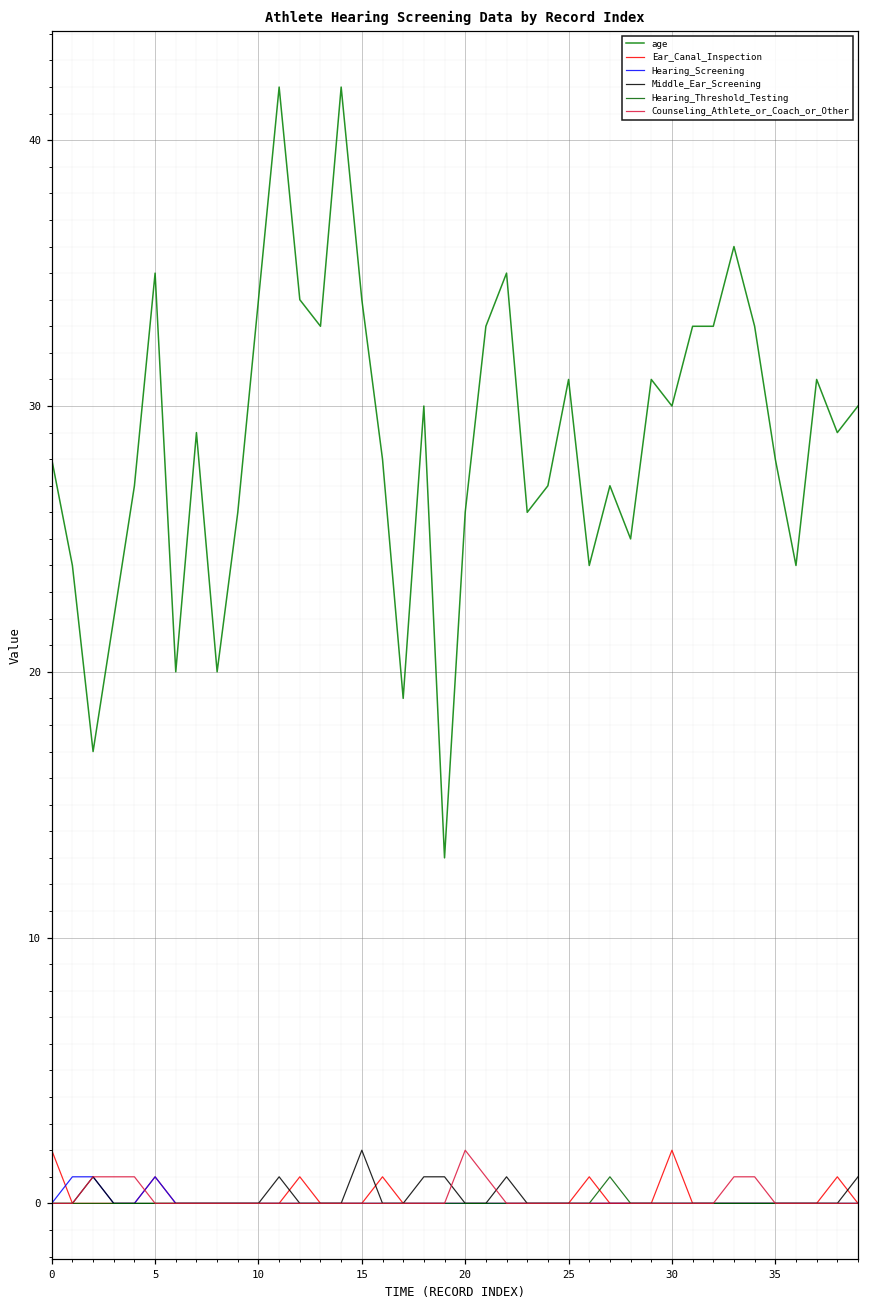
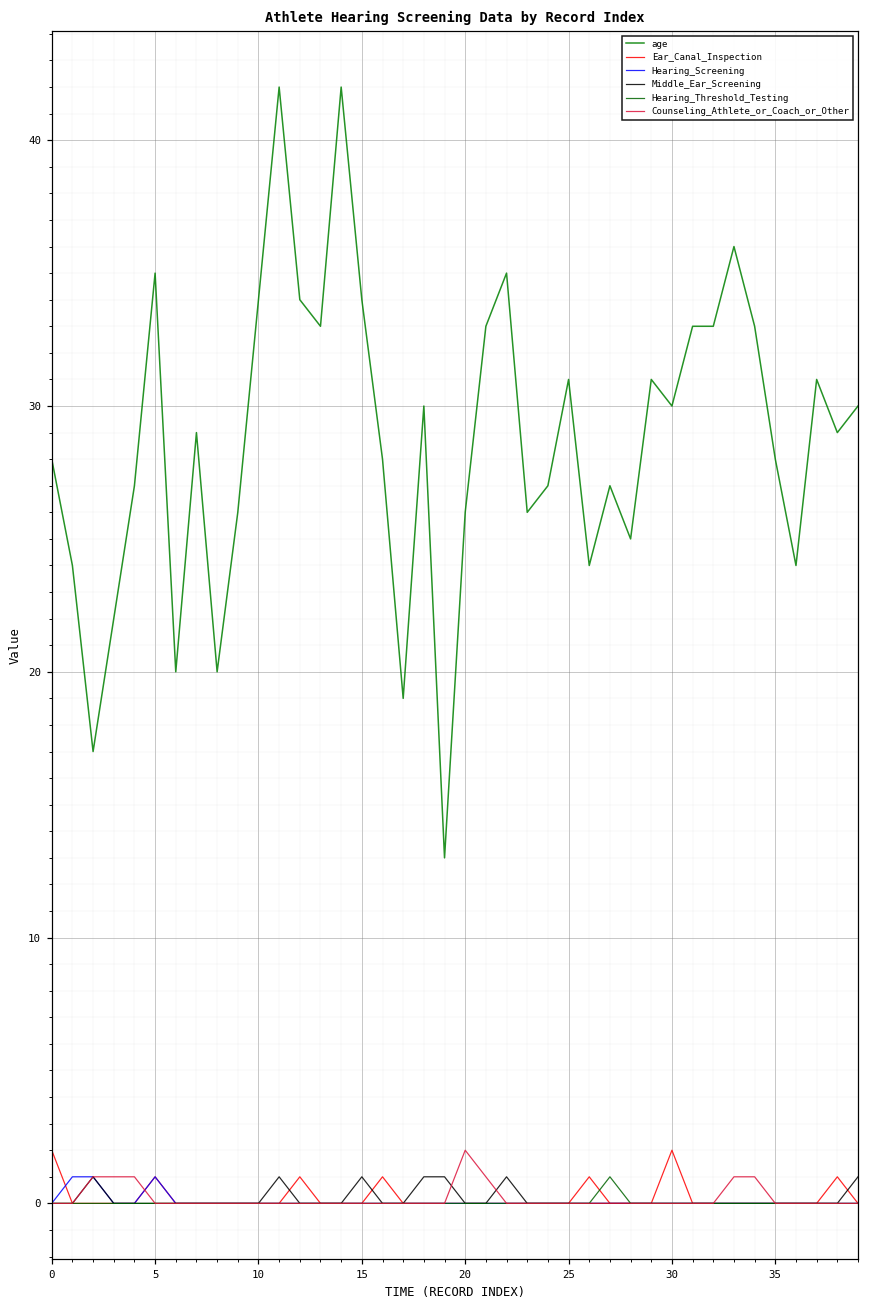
Middle_Ear_Screening, 15: 2 -> 1
